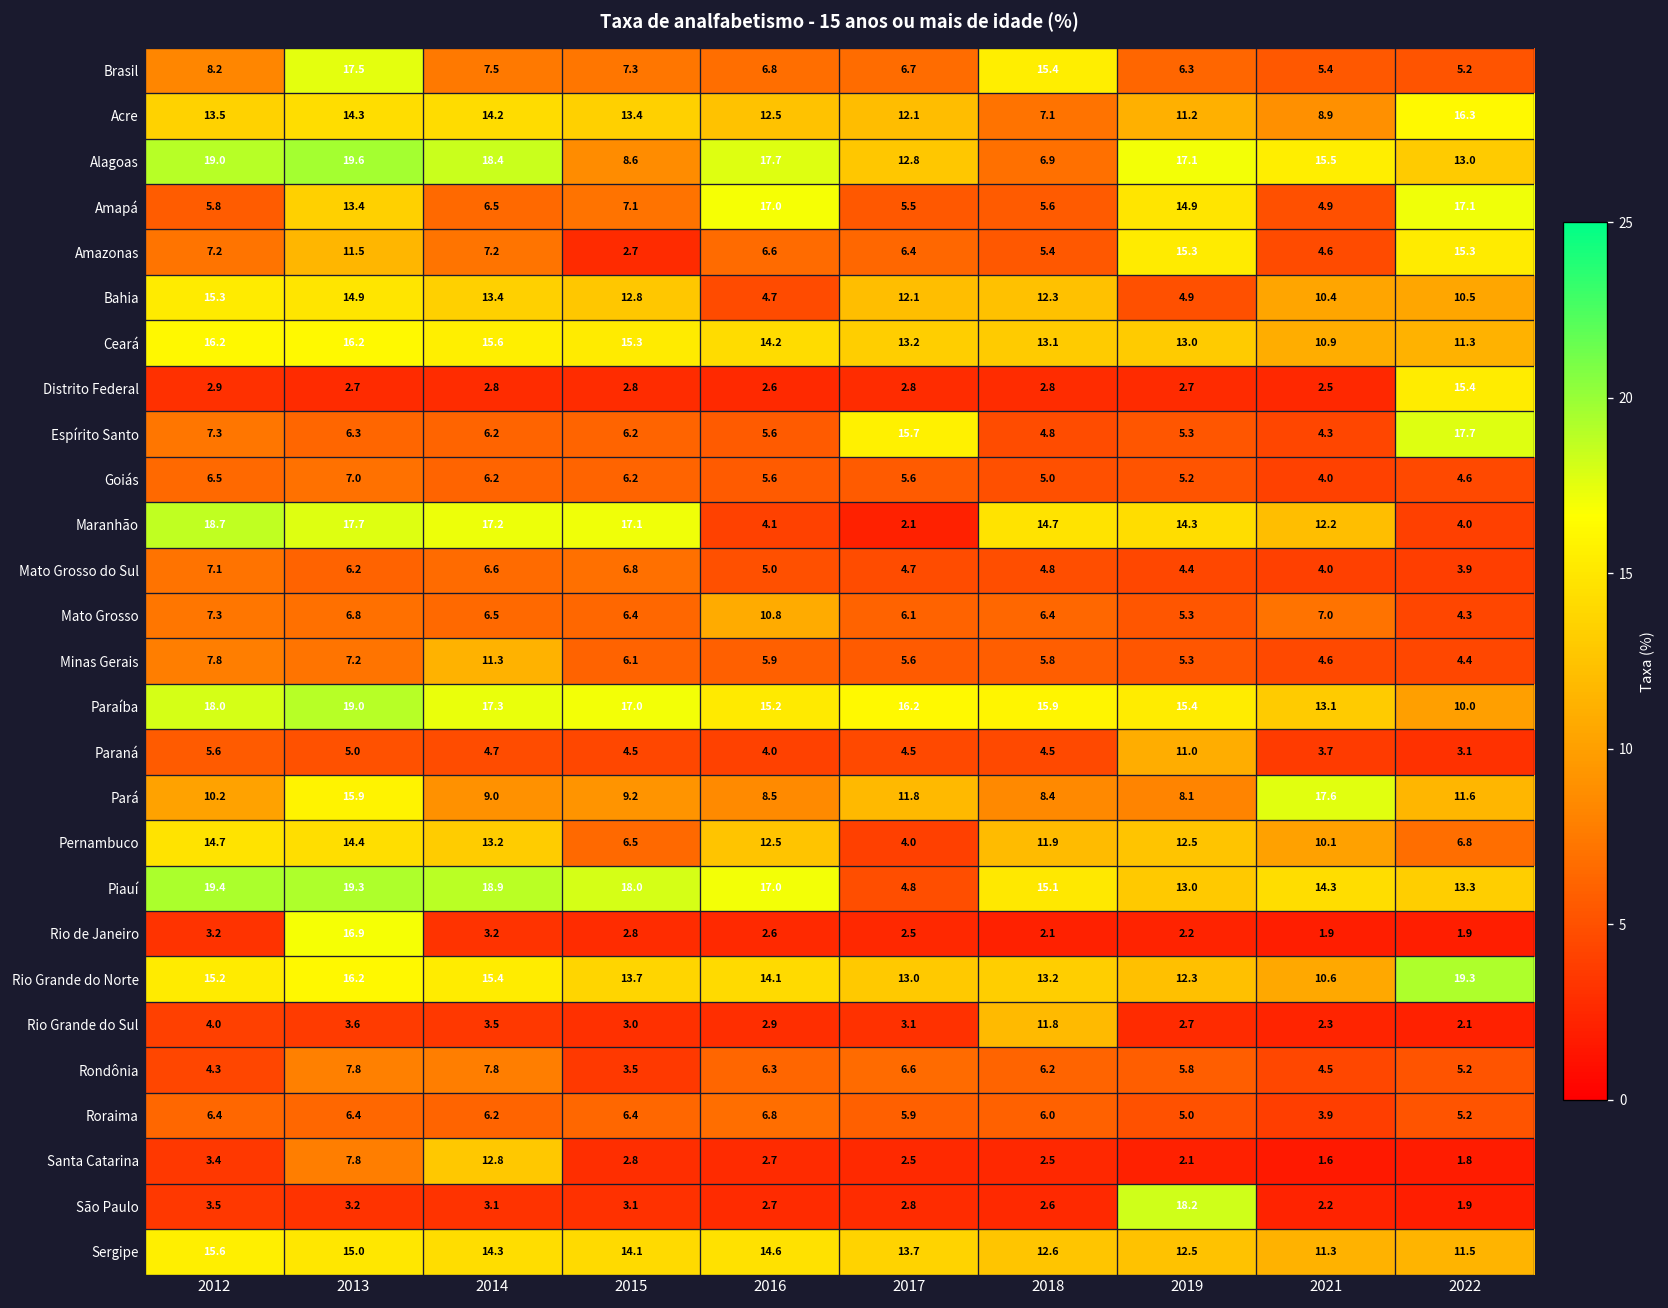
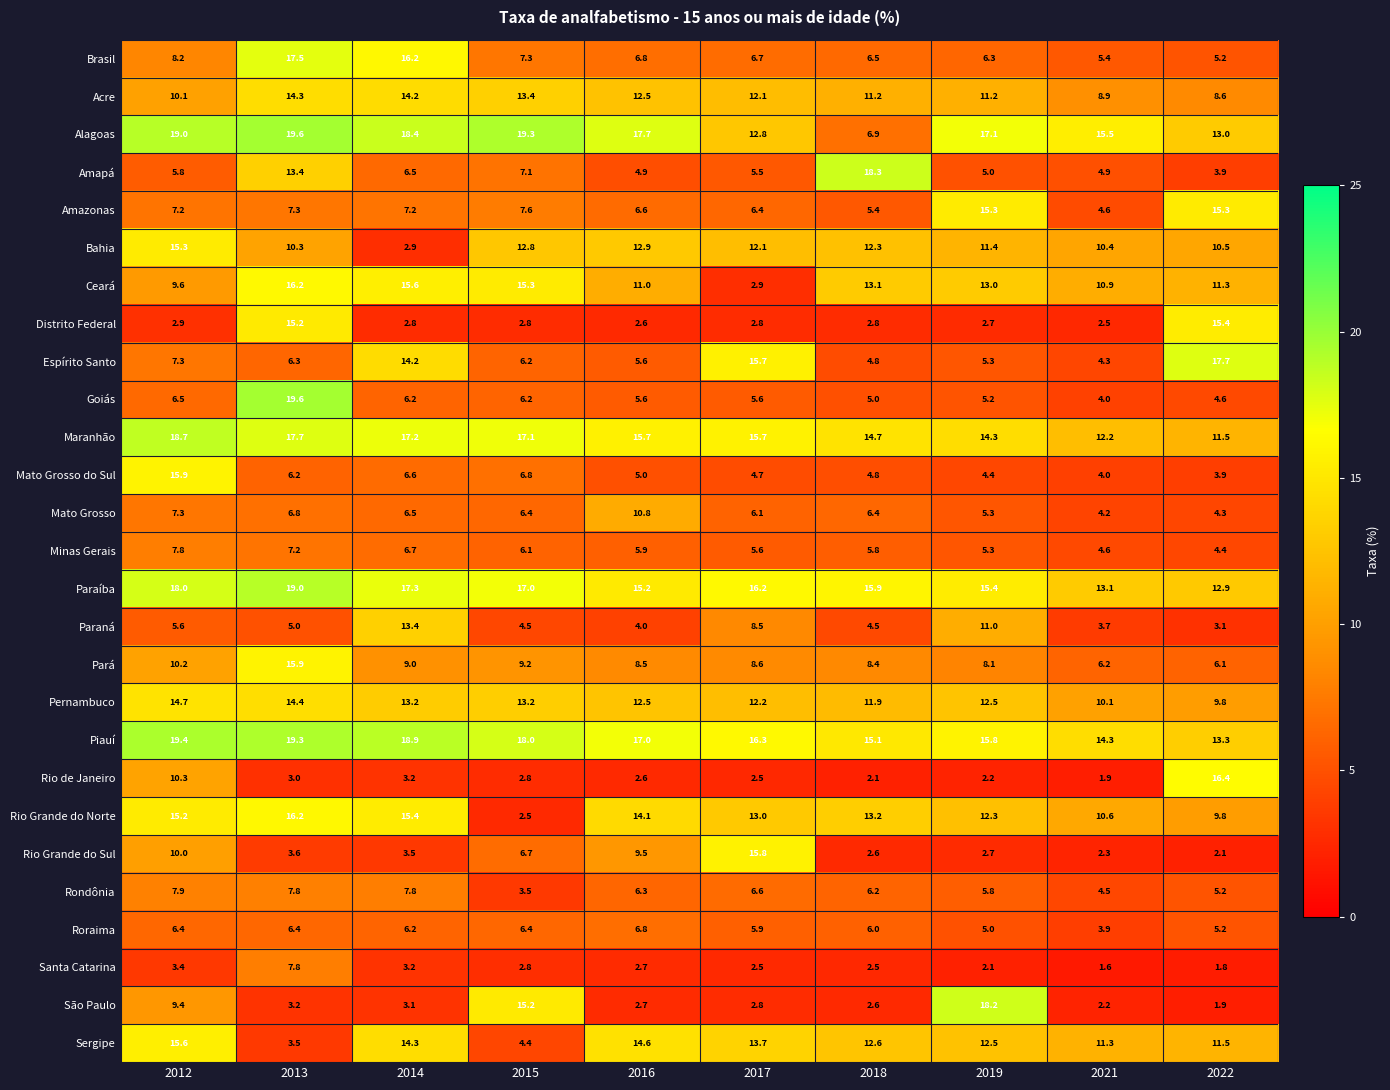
Brasil, 2014: 7.5 -> 16.2
Brasil, 2018: 15.4 -> 6.5
Acre, 2012: 13.5 -> 10.1
Acre, 2018: 7.1 -> 11.2
Acre, 2022: 16.3 -> 8.6
Alagoas, 2015: 8.6 -> 19.3
Amapá, 2016: 17.0 -> 4.9
Amapá, 2018: 5.6 -> 18.3
Amapá, 2019: 14.9 -> 5.0
Amapá, 2022: 17.1 -> 3.9
Amazonas, 2013: 11.5 -> 7.3
Amazonas, 2015: 2.7 -> 7.6
Bahia, 2013: 14.9 -> 10.3
Bahia, 2014: 13.4 -> 2.9
Bahia, 2016: 4.7 -> 12.9
Bahia, 2019: 4.9 -> 11.4
Ceará, 2012: 16.2 -> 9.6
Ceará, 2016: 14.2 -> 11.0
Ceará, 2017: 13.2 -> 2.9
Distrito Federal, 2013: 2.7 -> 15.2
Espírito Santo, 2014: 6.2 -> 14.2
Goiás, 2013: 7.0 -> 19.6
Maranhão, 2016: 4.1 -> 15.7
Maranhão, 2017: 2.1 -> 15.7
Maranhão, 2022: 4.0 -> 11.5
Mato Grosso do Sul, 2012: 7.1 -> 15.9
Mato Grosso, 2021: 7.0 -> 4.2
Minas Gerais, 2014: 11.3 -> 6.7
Paraíba, 2022: 10.0 -> 12.9
Paraná, 2014: 4.7 -> 13.4
Paraná, 2017: 4.5 -> 8.5
Pará, 2017: 11.8 -> 8.6
Pará, 2021: 17.6 -> 6.2
Pará, 2022: 11.6 -> 6.1
Pernambuco, 2015: 6.5 -> 13.2
Pernambuco, 2017: 4.0 -> 12.2
Pernambuco, 2022: 6.8 -> 9.8
Piauí, 2017: 4.8 -> 16.3
Piauí, 2019: 13.0 -> 15.8
Rio de Janeiro, 2012: 3.2 -> 10.3
Rio de Janeiro, 2013: 16.9 -> 3.0
Rio de Janeiro, 2022: 1.9 -> 16.4
Rio Grande do Norte, 2015: 13.7 -> 2.5
Rio Grande do Norte, 2022: 19.3 -> 9.8
Rio Grande do Sul, 2012: 4.0 -> 10.0
Rio Grande do Sul, 2015: 3.0 -> 6.7
Rio Grande do Sul, 2016: 2.9 -> 9.5
Rio Grande do Sul, 2017: 3.1 -> 15.8
Rio Grande do Sul, 2018: 11.8 -> 2.6
Rondônia, 2012: 4.3 -> 7.9
Santa Catarina, 2014: 12.8 -> 3.2
São Paulo, 2012: 3.5 -> 9.4
São Paulo, 2015: 3.1 -> 15.2
Sergipe, 2013: 15.0 -> 3.5
Sergipe, 2015: 14.1 -> 4.4
